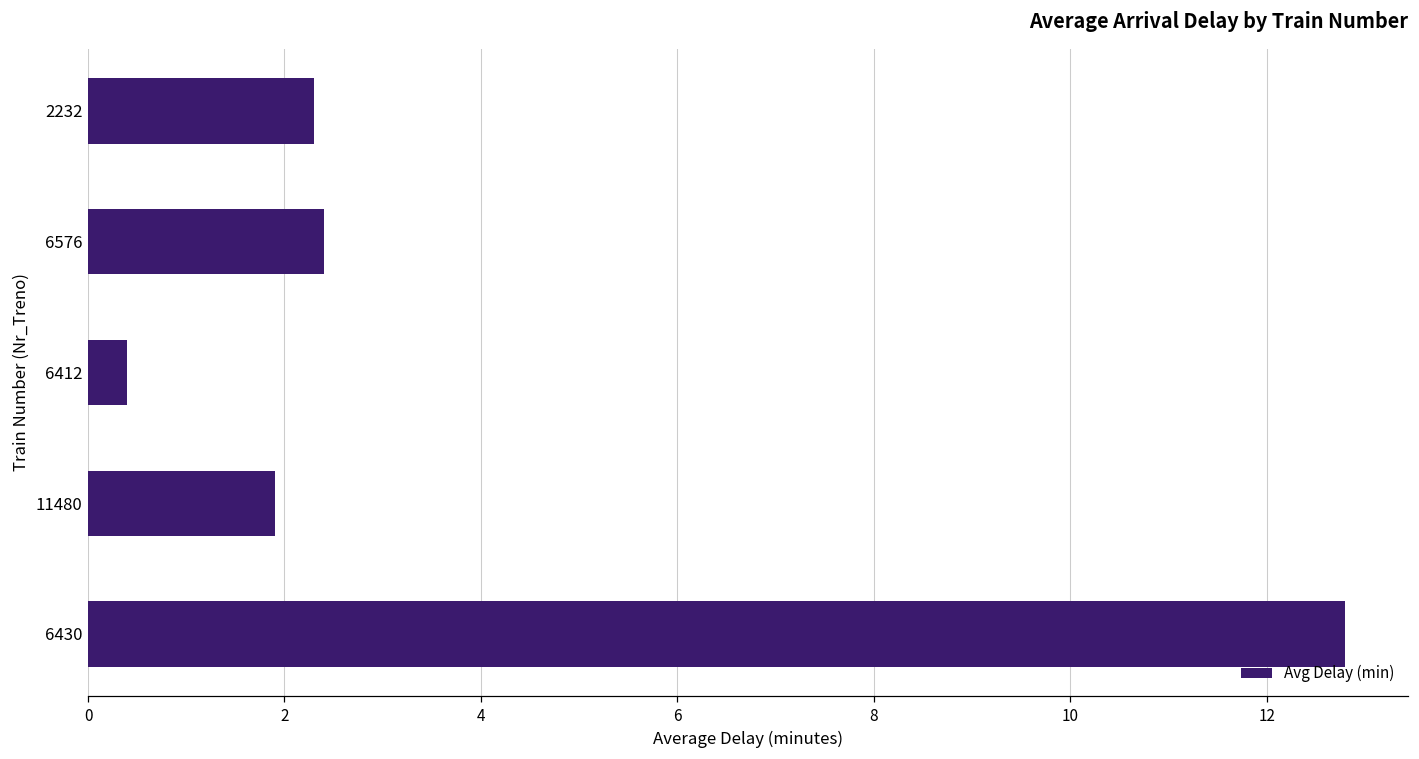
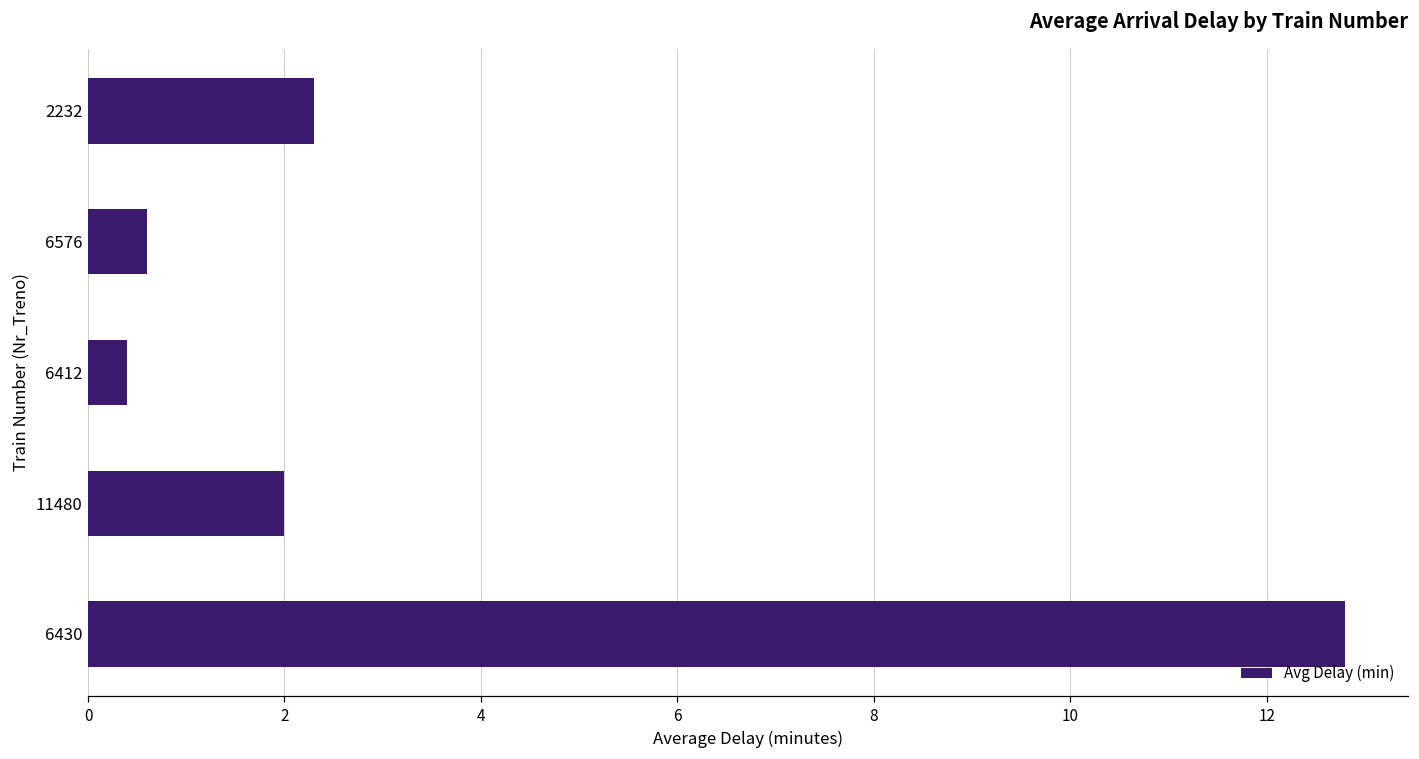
6576: 2.4 -> 0.6
11480: 1.9 -> 2.0
